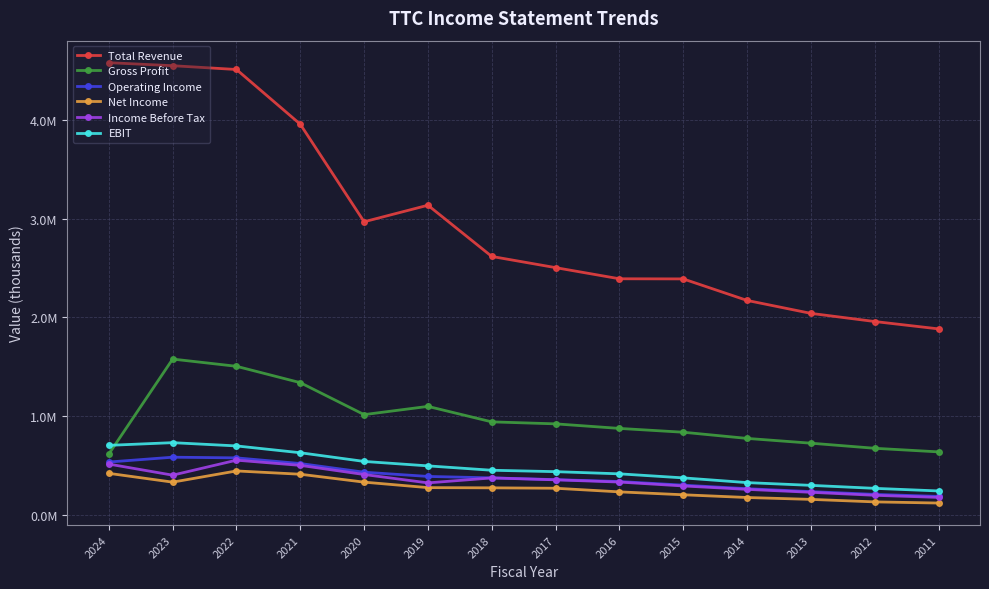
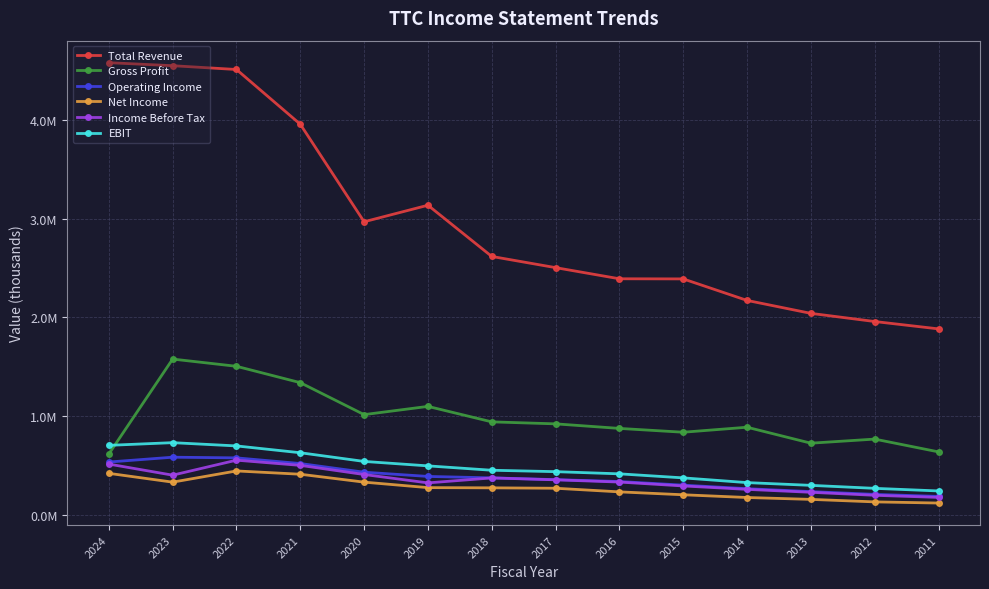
Gross Profit, 2014: 800000 -> 900000
Gross Profit, 2012: 700000 -> 800000
